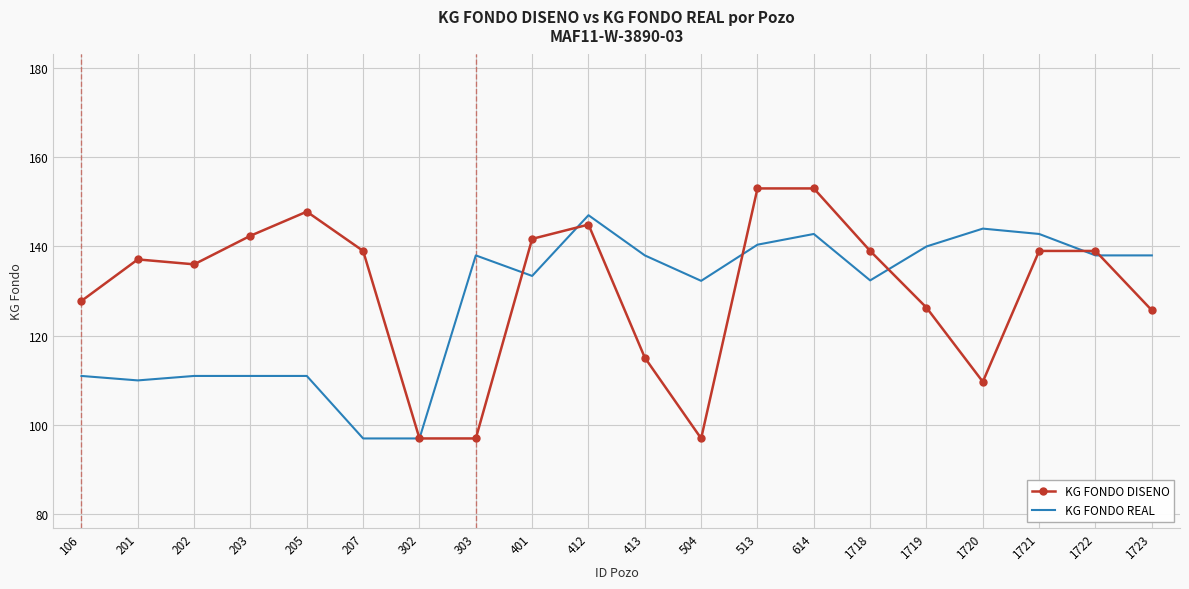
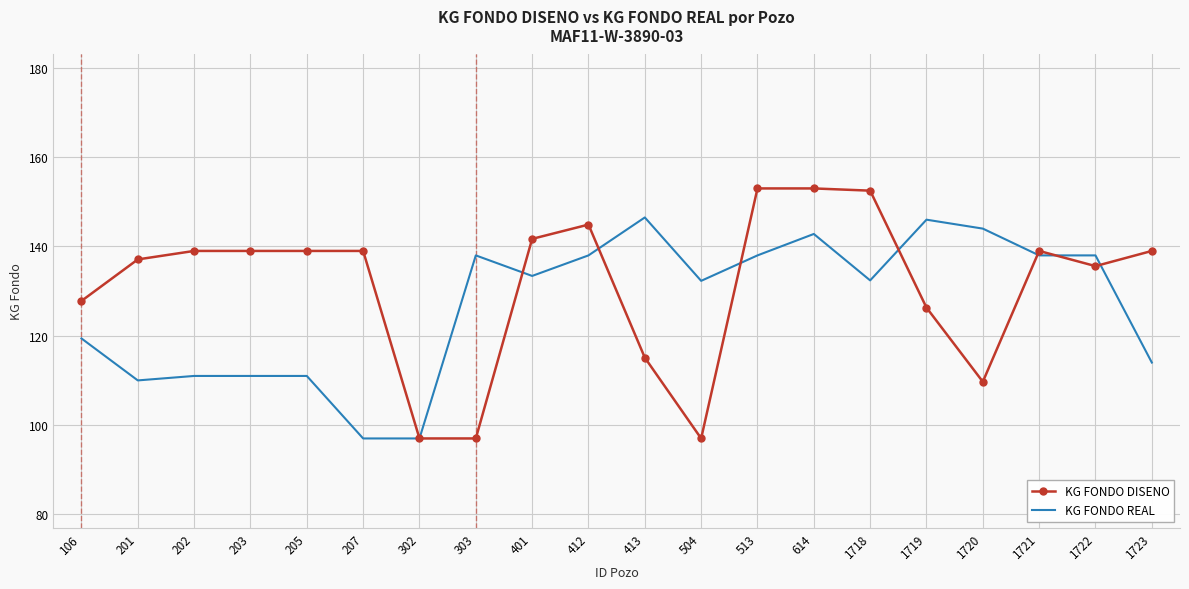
KG FONDO REAL, 106: 111 -> 119
KG FONDO DISENO, 202: 136 -> 139
KG FONDO DISENO, 203: 142 -> 139
KG FONDO DISENO, 205: 148 -> 139
KG FONDO REAL, 412: 147 -> 138
KG FONDO REAL, 413: 138 -> 147
KG FONDO REAL, 513: 140 -> 138
KG FONDO DISENO, 1718: 139 -> 153
KG FONDO REAL, 1719: 140 -> 146
KG FONDO REAL, 1721: 143 -> 138
KG FONDO DISENO, 1722: 139 -> 136
KG FONDO DISENO, 1723: 126 -> 139
KG FONDO REAL, 1723: 138 -> 114
